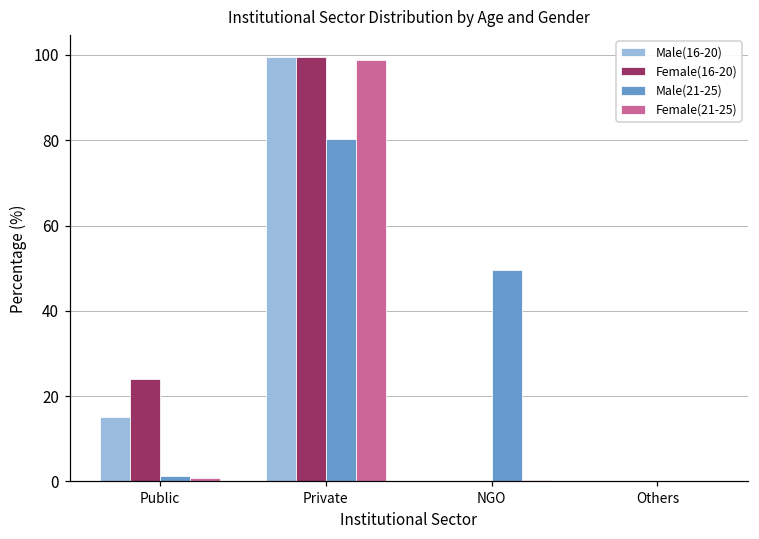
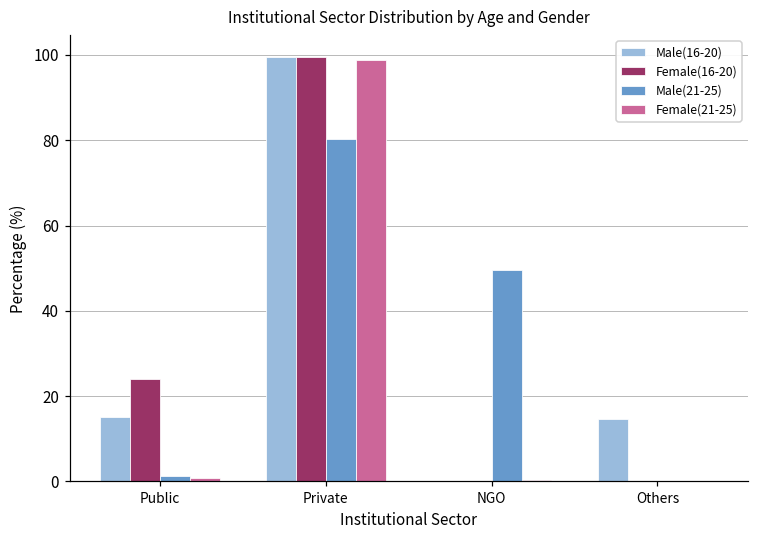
Male(16-20), Others: 0 -> 15
